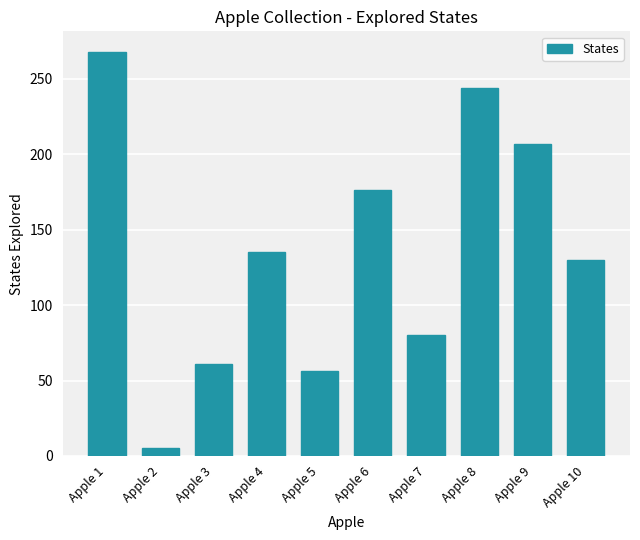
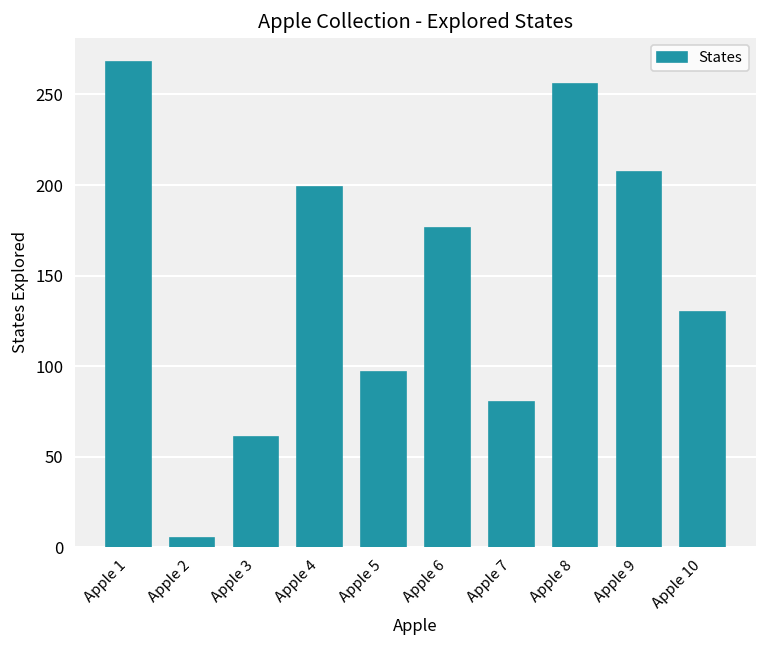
Apple 4: 135 -> 199
Apple 5: 56 -> 97
Apple 8: 244 -> 256
